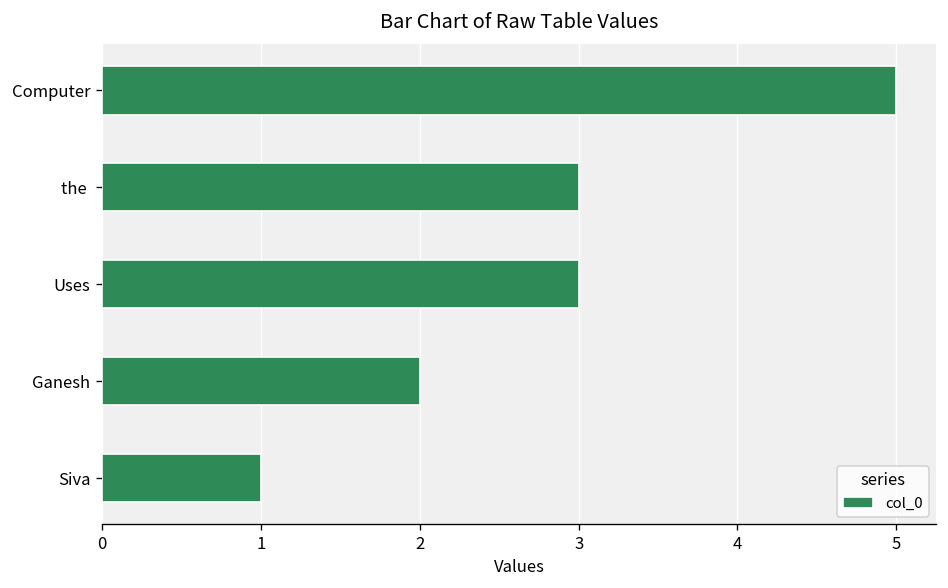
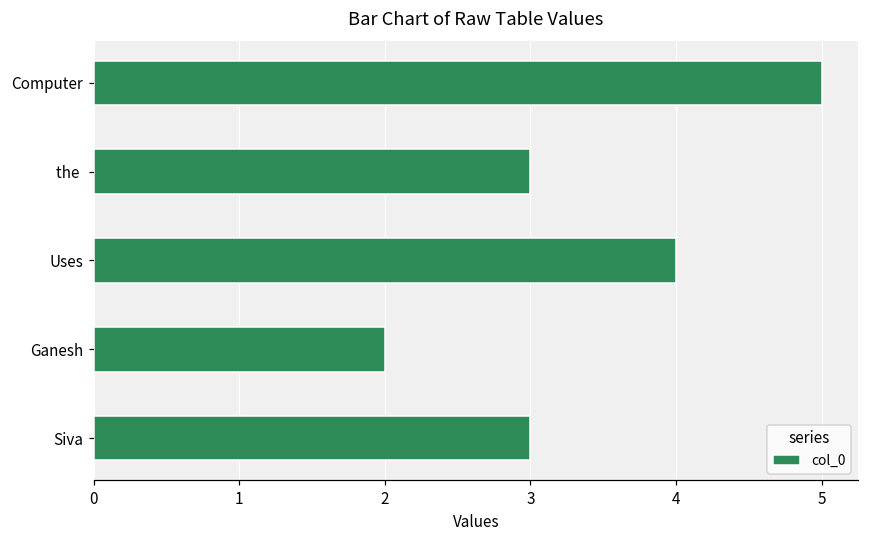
Uses: 3 -> 4
Siva: 1 -> 3
